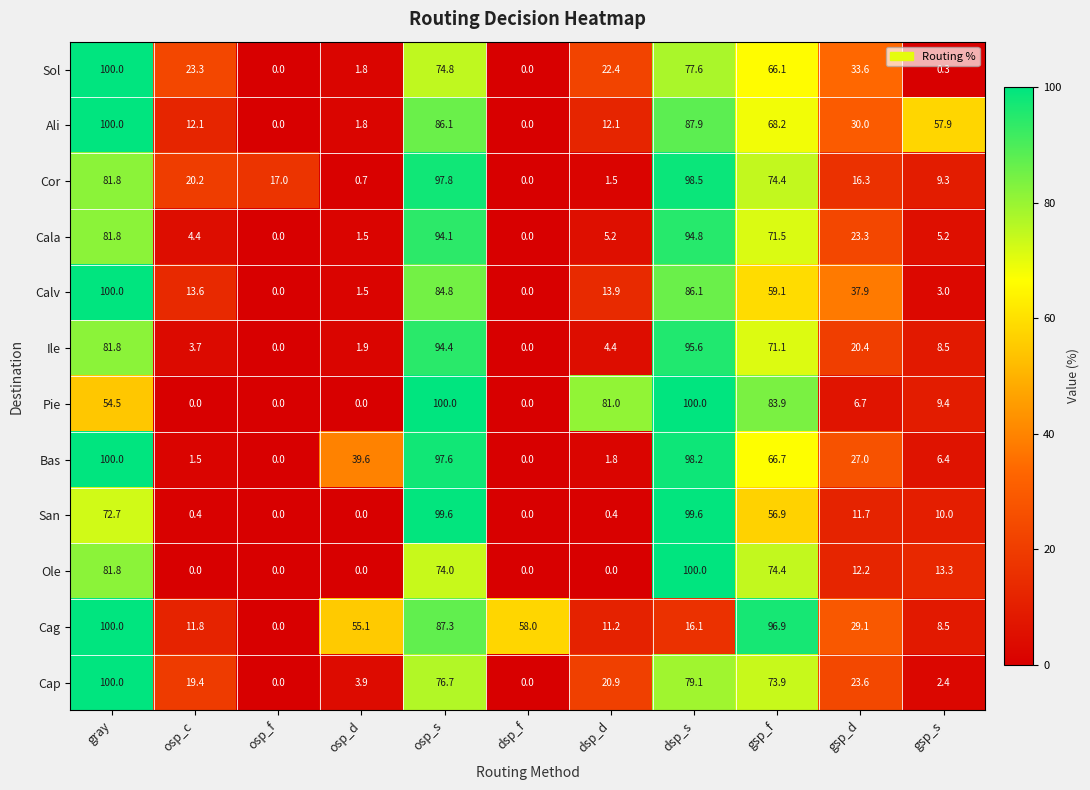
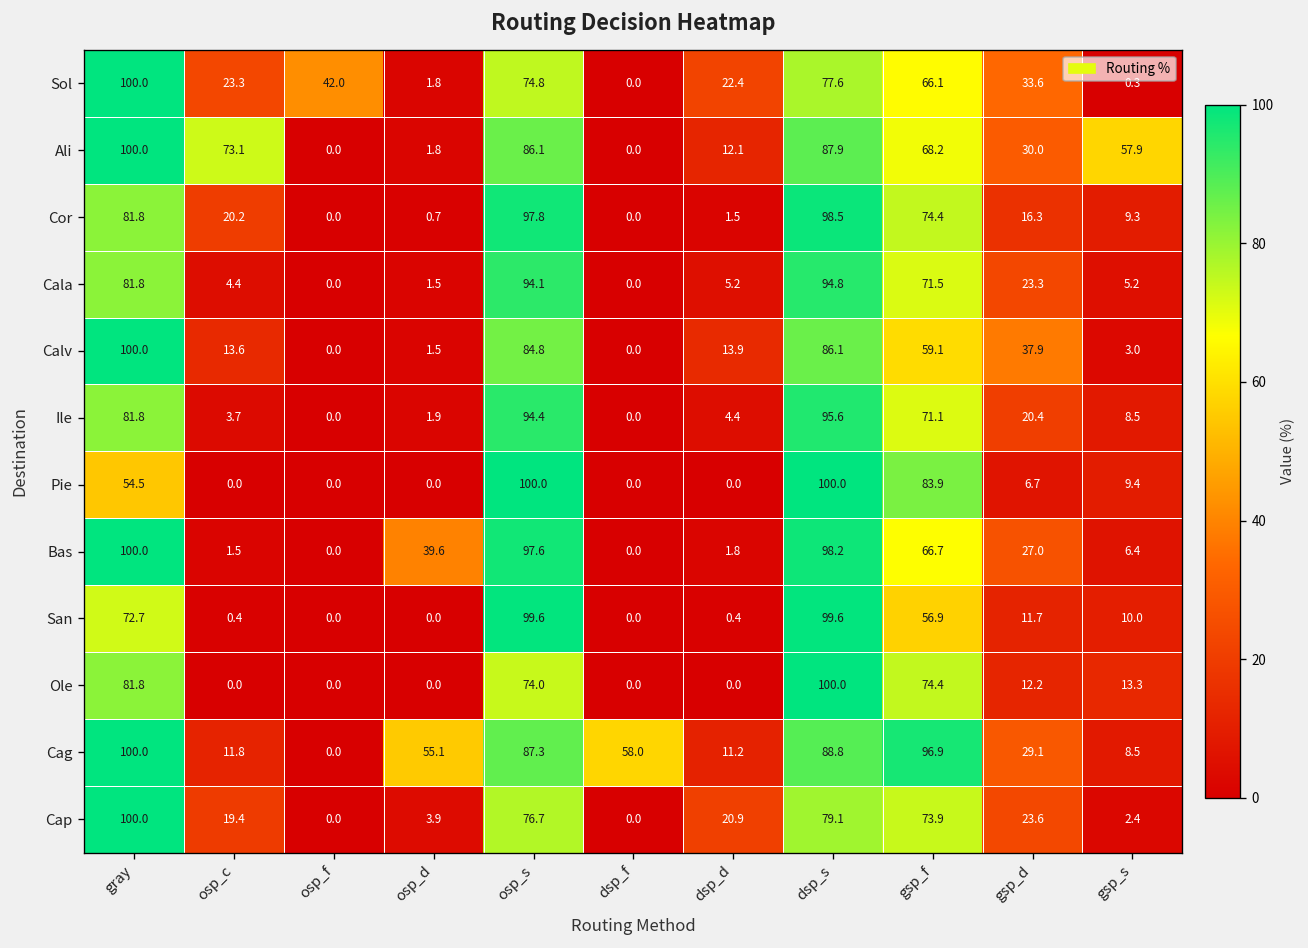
Sol, osp_f: 0.0 -> 42.0
Ali, osp_c: 12.1 -> 73.1
Cor, osp_f: 17.0 -> 0.0
Pie, dsp_d: 81.0 -> 0.0
Cag, dsp_s: 16.1 -> 88.8
